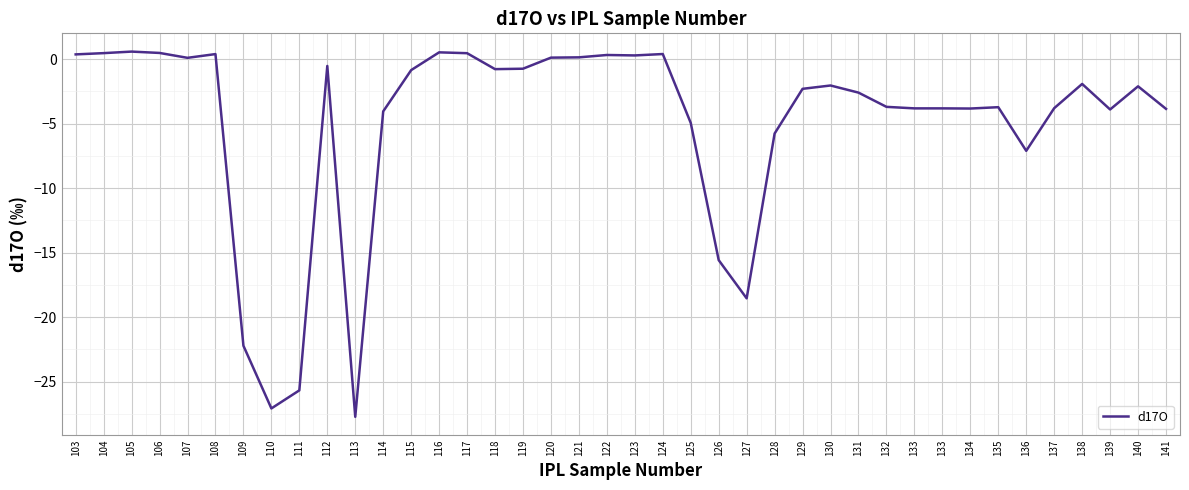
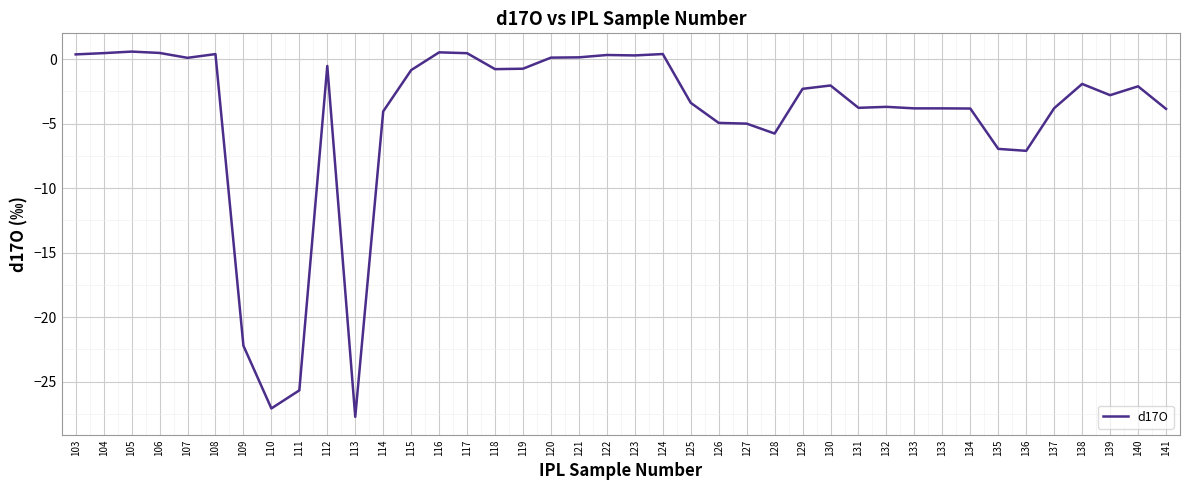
125: -5.0 -> -3.4
126: -15.6 -> -4.9
127: -18.5 -> -5.0
131: -2.6 -> -3.8
135: -3.7 -> -7.0
139: -3.9 -> -2.8
